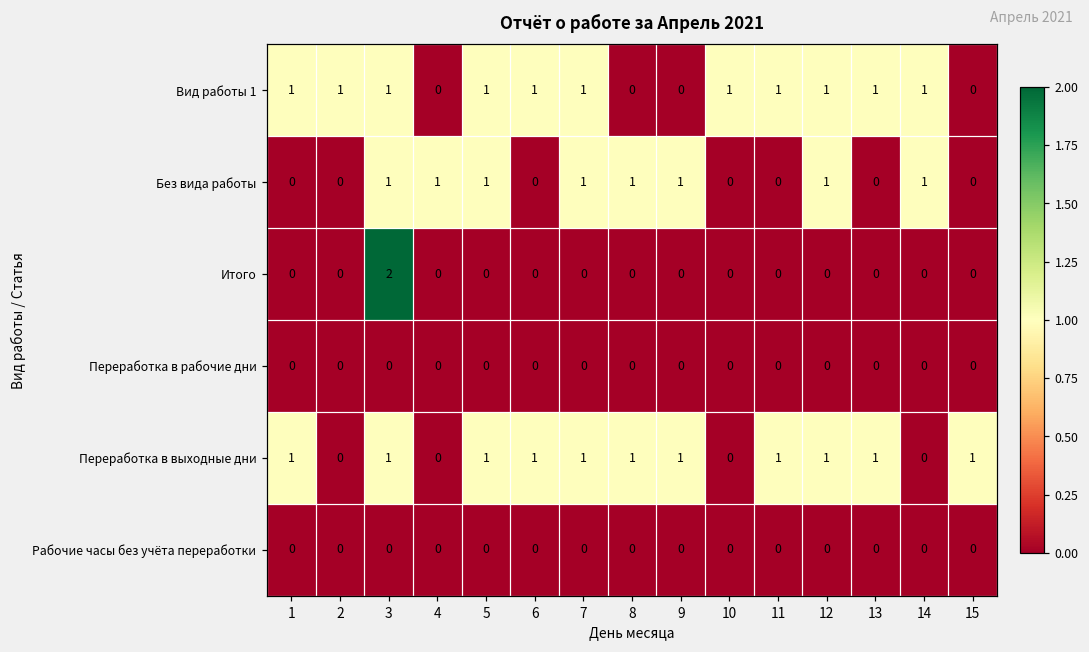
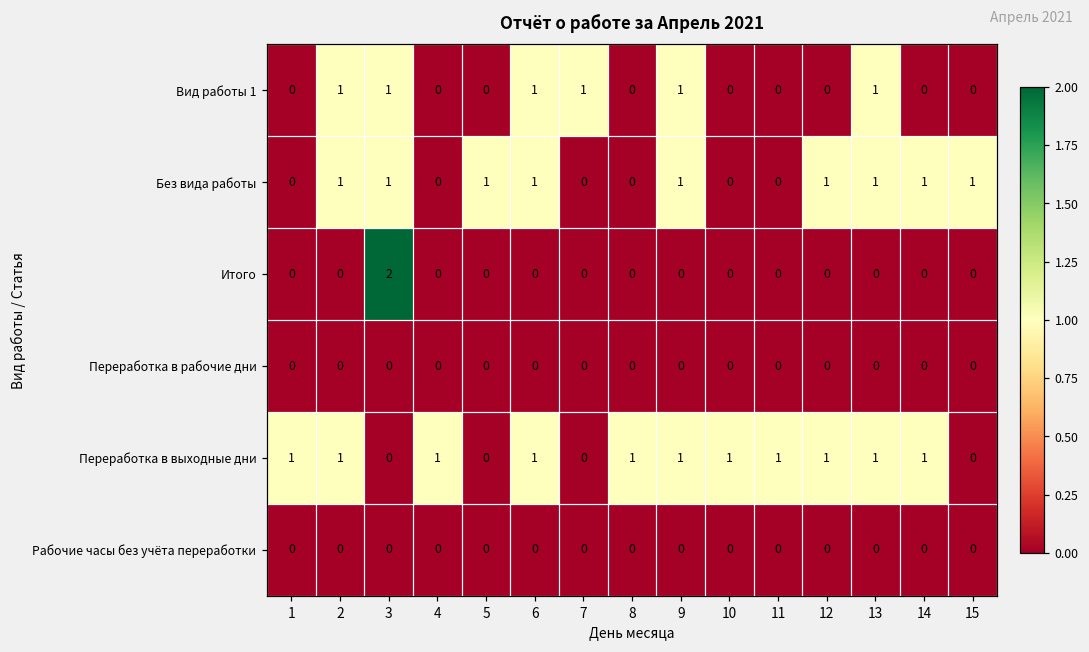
Вид работы 1, 1: 1 -> 0
Вид работы 1, 5: 1 -> 0
Вид работы 1, 9: 0 -> 1
Вид работы 1, 10: 1 -> 0
Вид работы 1, 11: 1 -> 0
Вид работы 1, 12: 1 -> 0
Вид работы 1, 14: 1 -> 0
Без вида работы, 2: 0 -> 1
Без вида работы, 4: 1 -> 0
Без вида работы, 6: 0 -> 1
Без вида работы, 7: 1 -> 0
Без вида работы, 8: 1 -> 0
Без вида работы, 13: 0 -> 1
Без вида работы, 15: 0 -> 1
Переработка в выходные дни, 2: 0 -> 1
Переработка в выходные дни, 3: 1 -> 0
Переработка в выходные дни, 4: 0 -> 1
Переработка в выходные дни, 5: 1 -> 0
Переработка в выходные дни, 7: 1 -> 0
Переработка в выходные дни, 10: 0 -> 1
Переработка в выходные дни, 14: 0 -> 1
Переработка в выходные дни, 15: 1 -> 0
